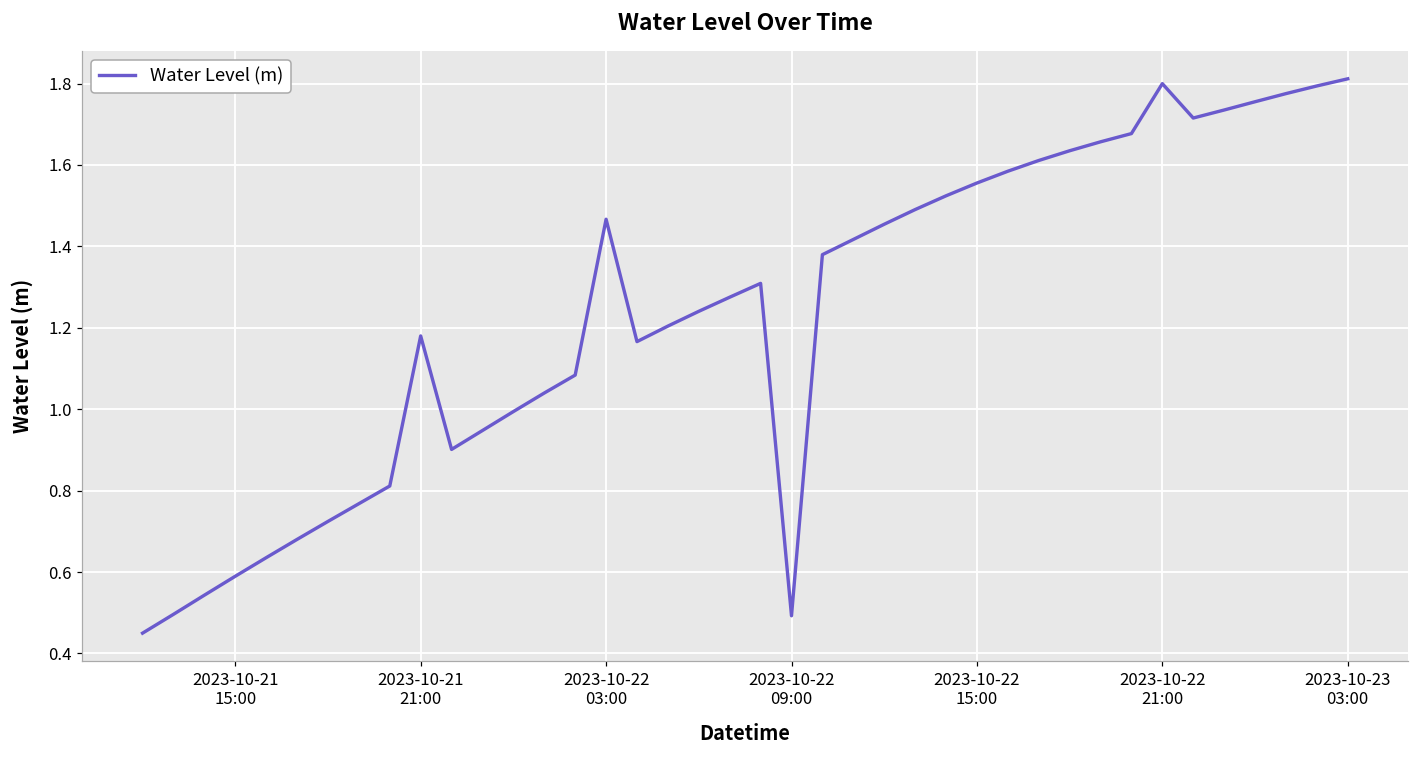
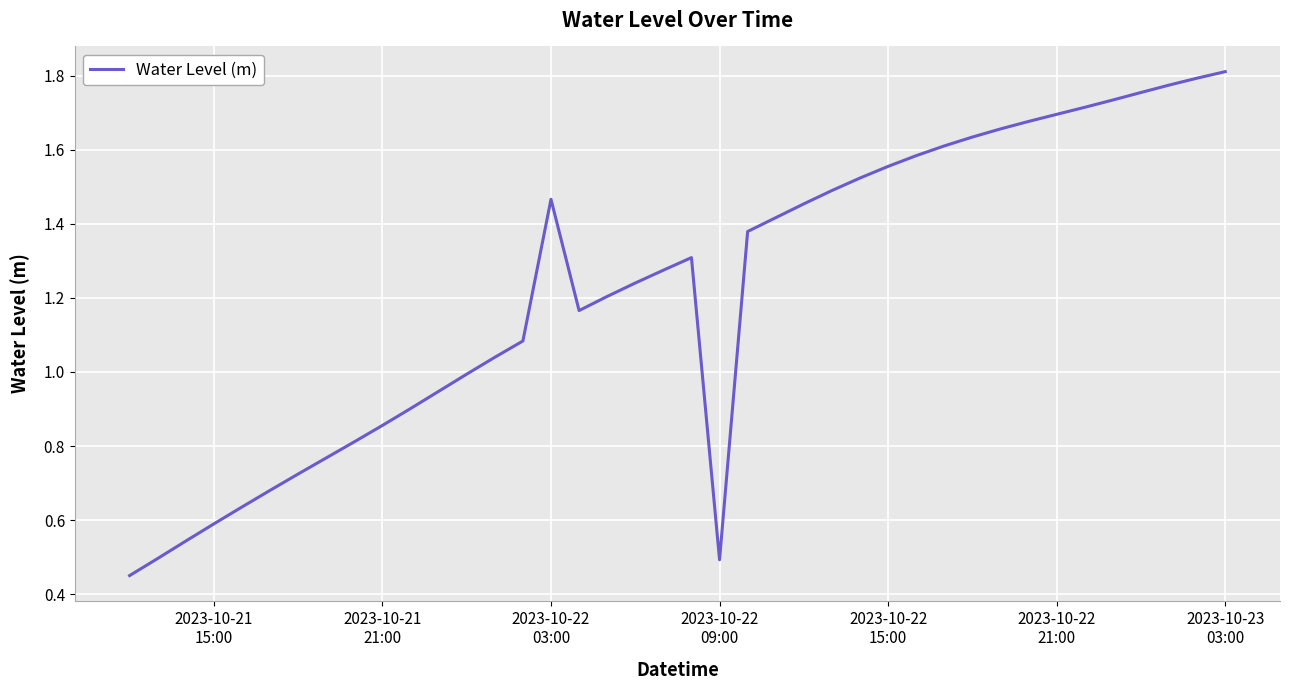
2023-10-21 21:00: 1.18 -> 0.86
2023-10-22 21:00: 1.80 -> 1.70
